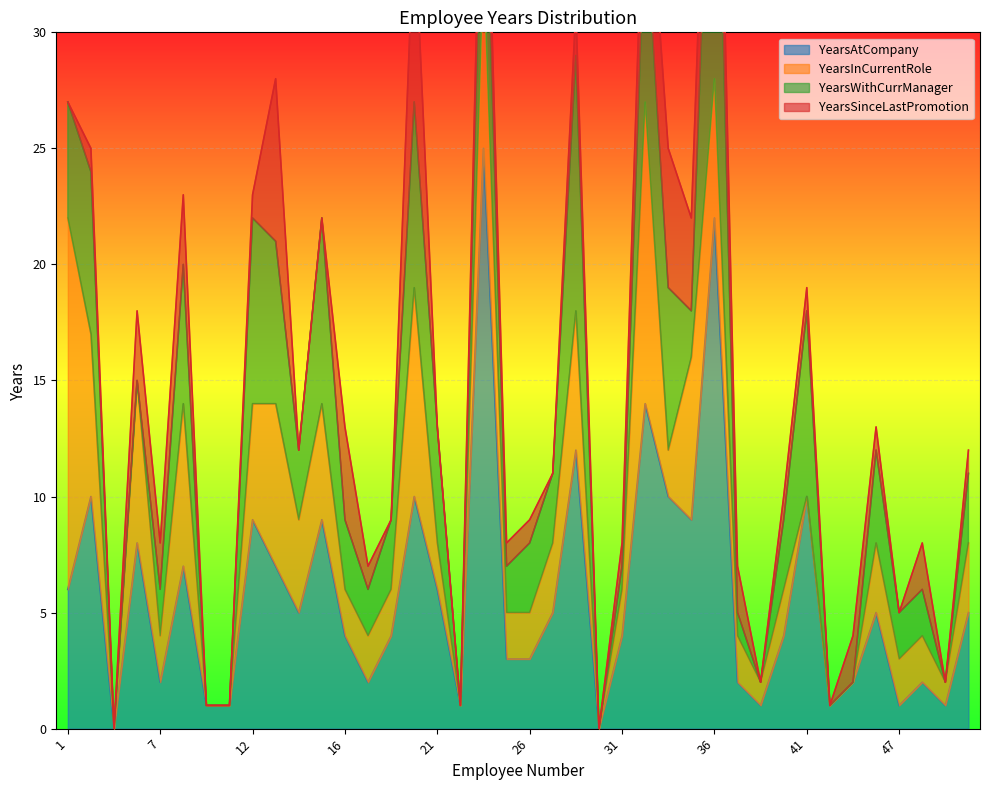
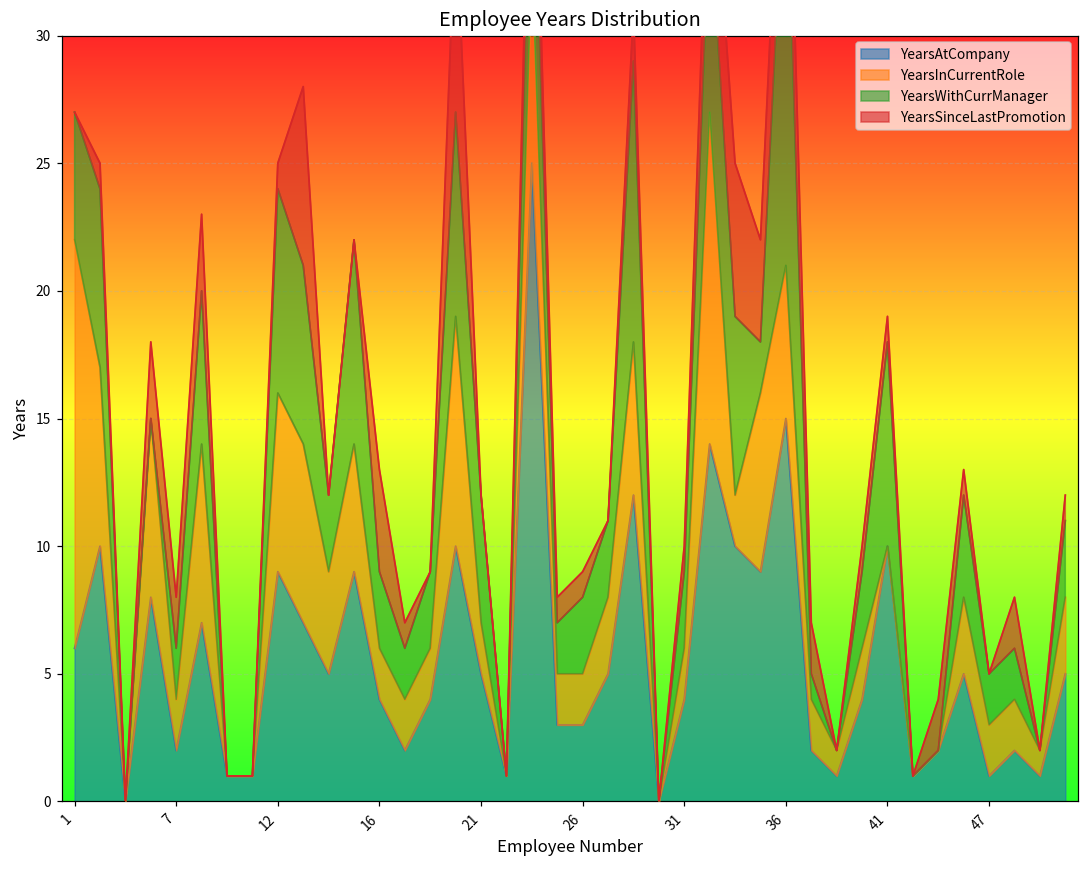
YearsInCurrentRole, 12: 5 -> 7
YearsAtCompany, 21: 6 -> 5
YearsWithCurrManager, 31: 1 -> 3
YearsAtCompany, 36: 22 -> 15
